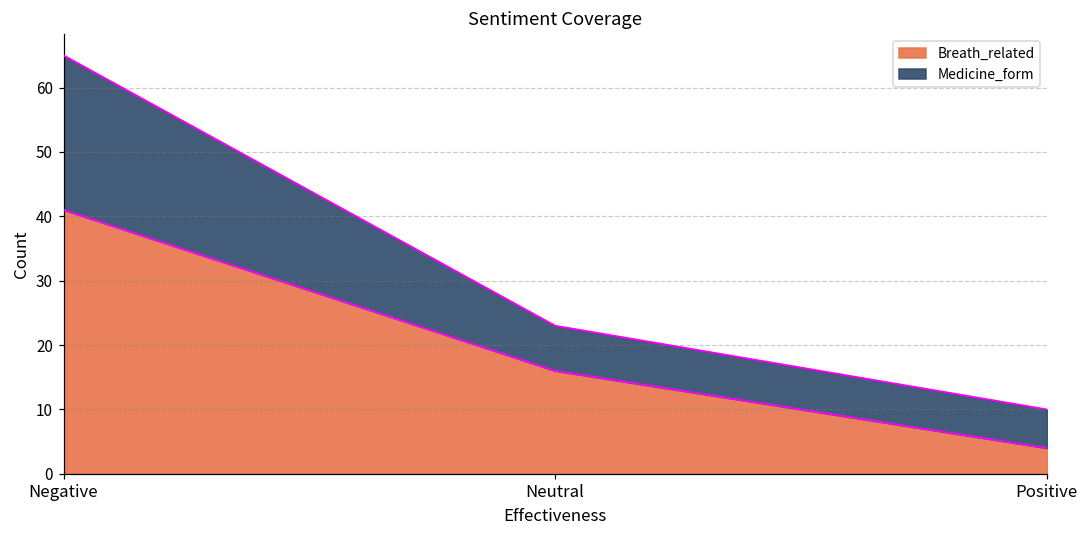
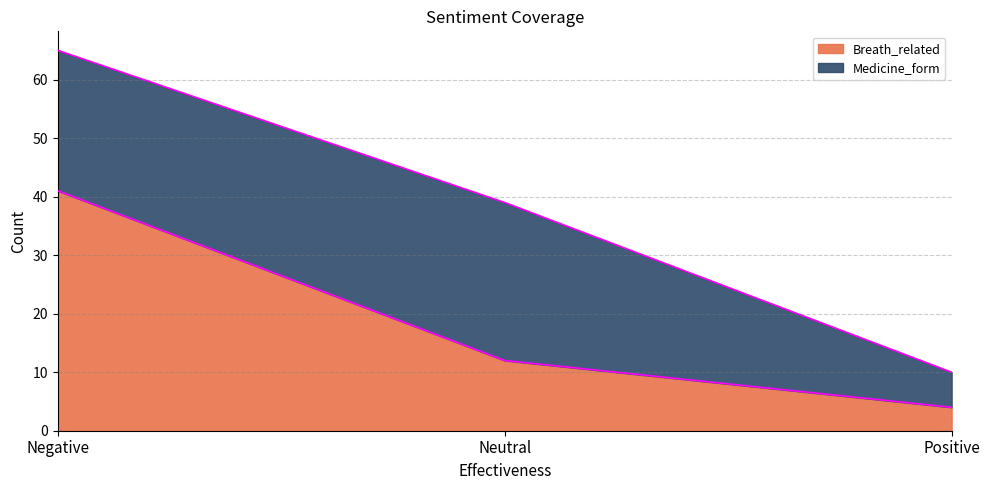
Breath_related, Neutral: 16 -> 12
Medicine_form, Neutral: 7 -> 27
